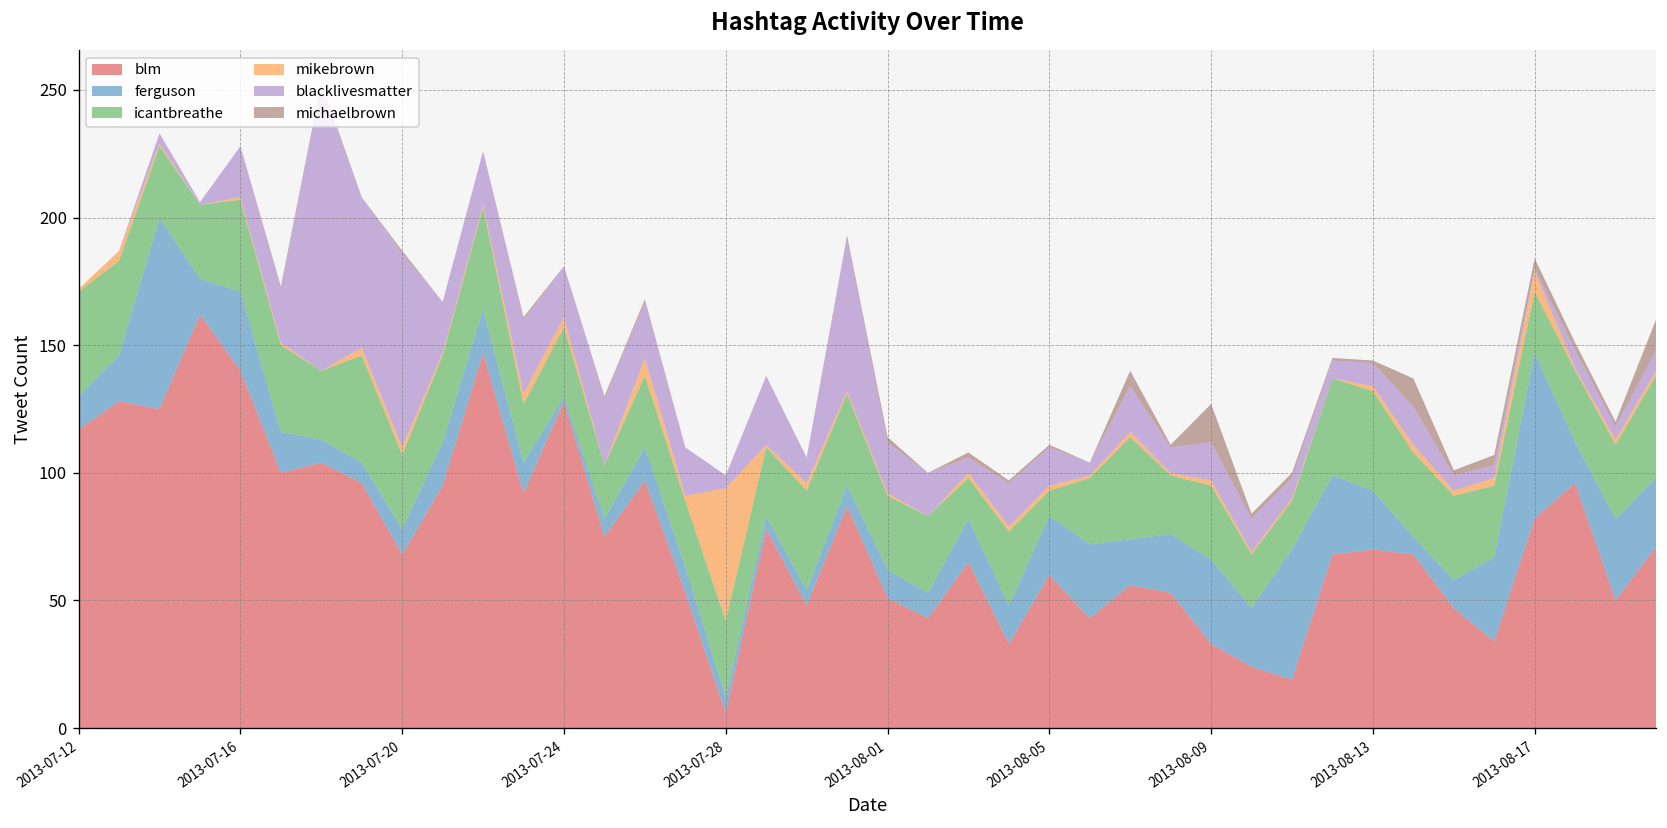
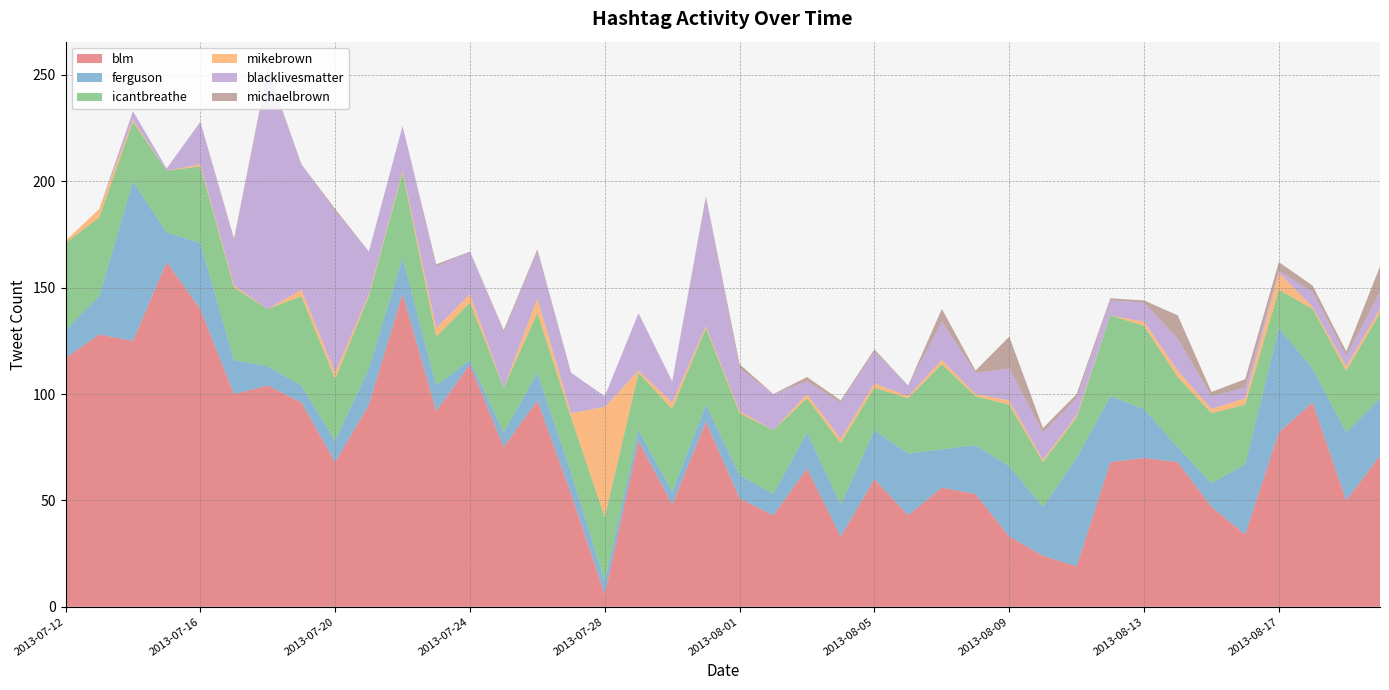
blm, 2013-07-24: 128 -> 114
icantbreathe, 2013-08-05: 10 -> 20
ferguson, 2013-08-17: 65 -> 49
icantbreathe, 2013-08-17: 24 -> 18
